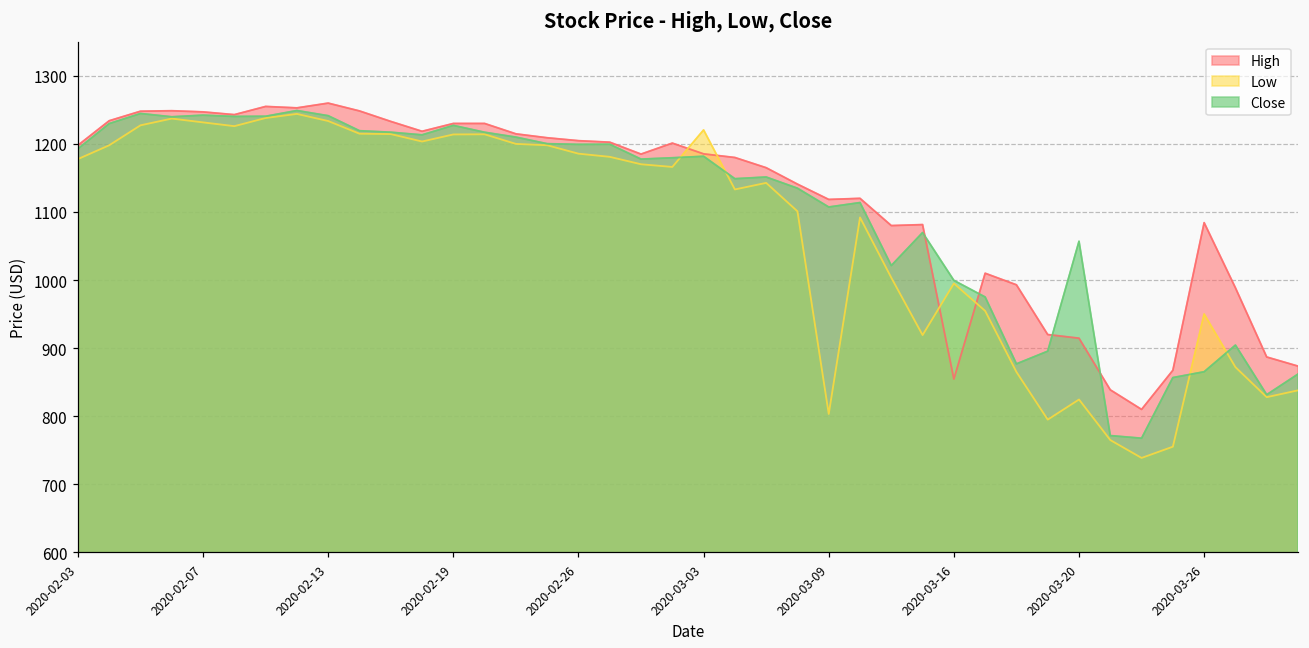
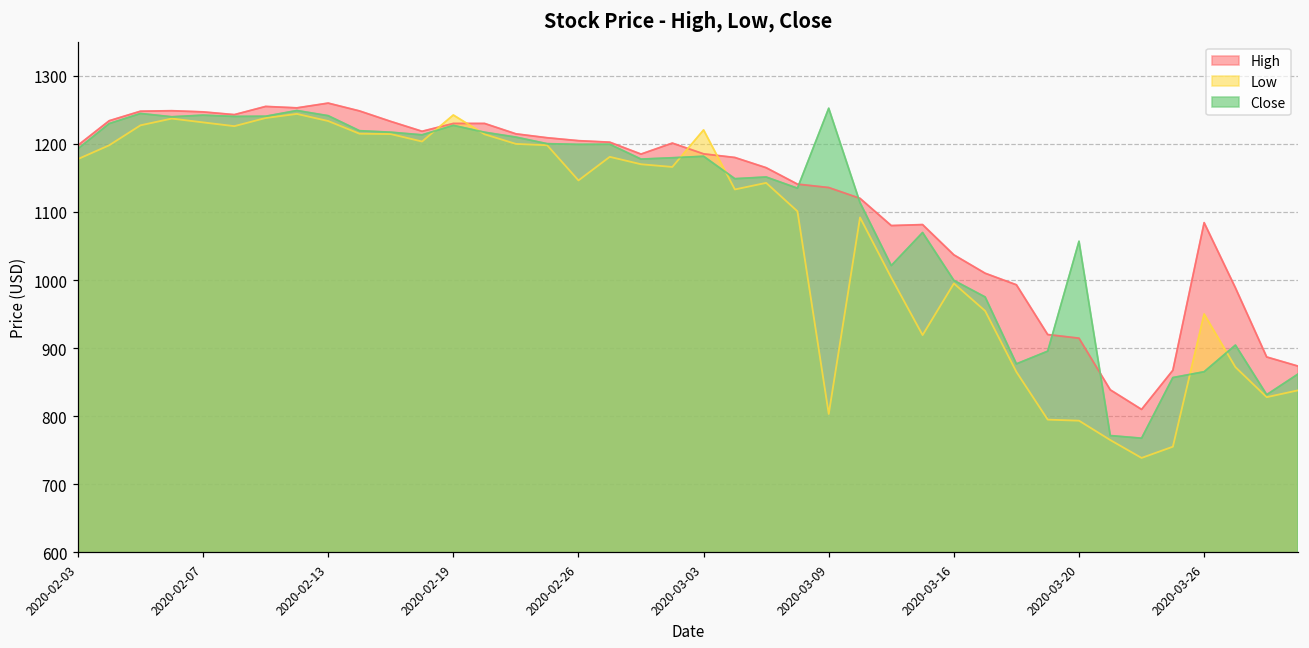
Low, 2020-02-19: 1210 -> 1240
Low, 2020-02-26: 1190 -> 1150
High, 2020-03-09: 1120 -> 1140
Close, 2020-03-09: 1110 -> 1250
High, 2020-03-16: 850 -> 1040
Low, 2020-03-20: 820 -> 790
